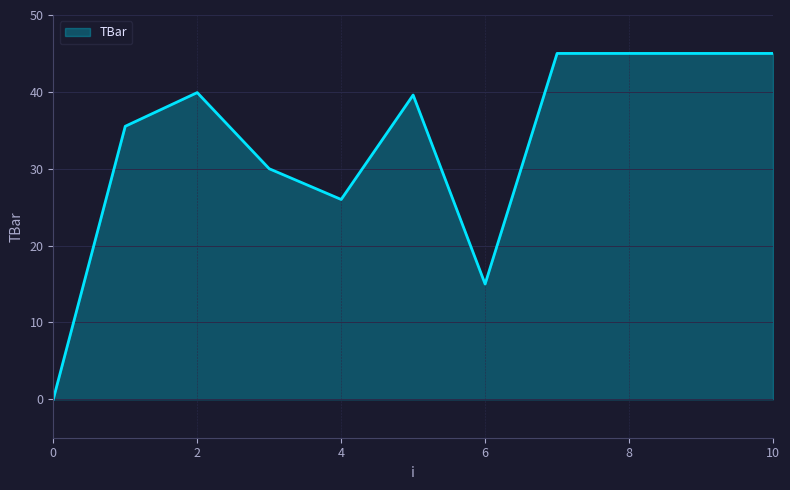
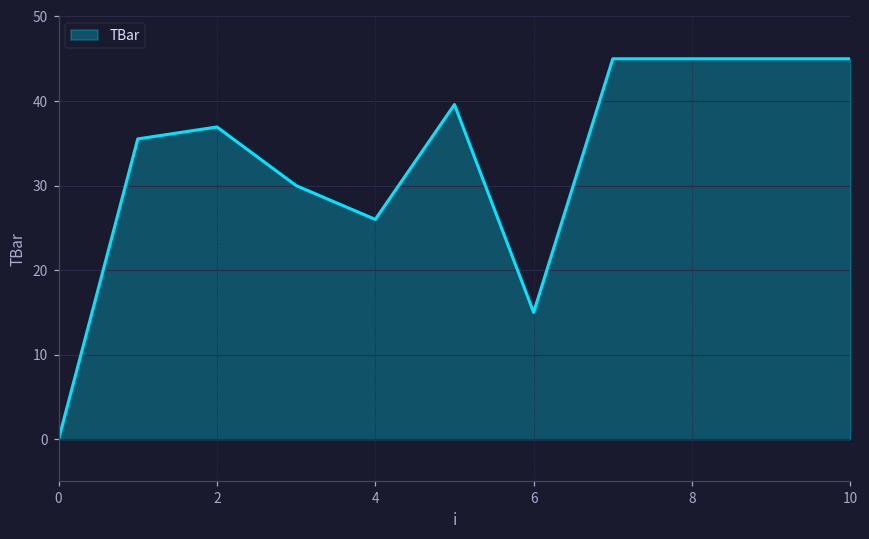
2: 40 -> 37
